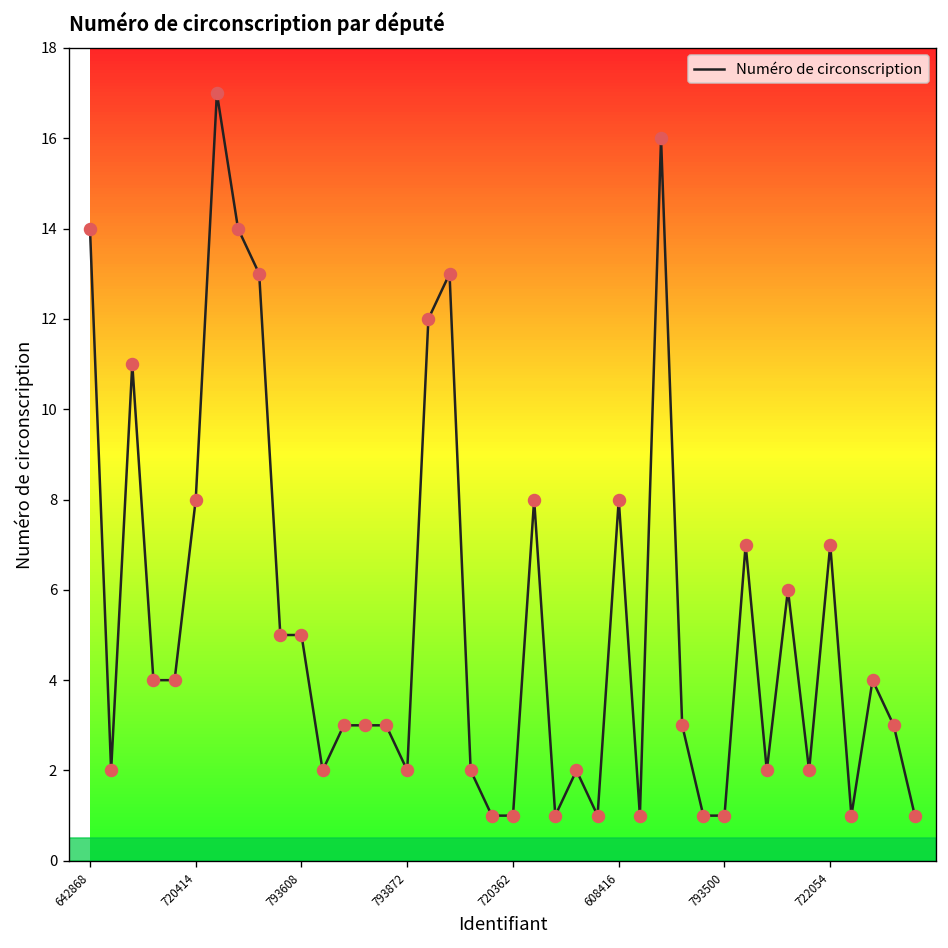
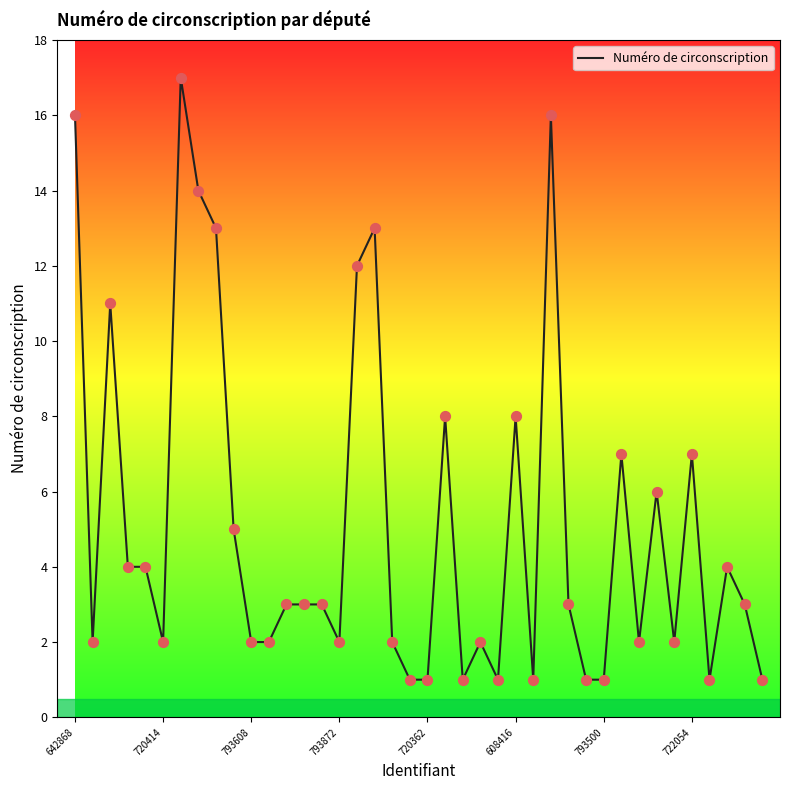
642868: 14 -> 16
720414: 8 -> 2
793608: 5 -> 2
